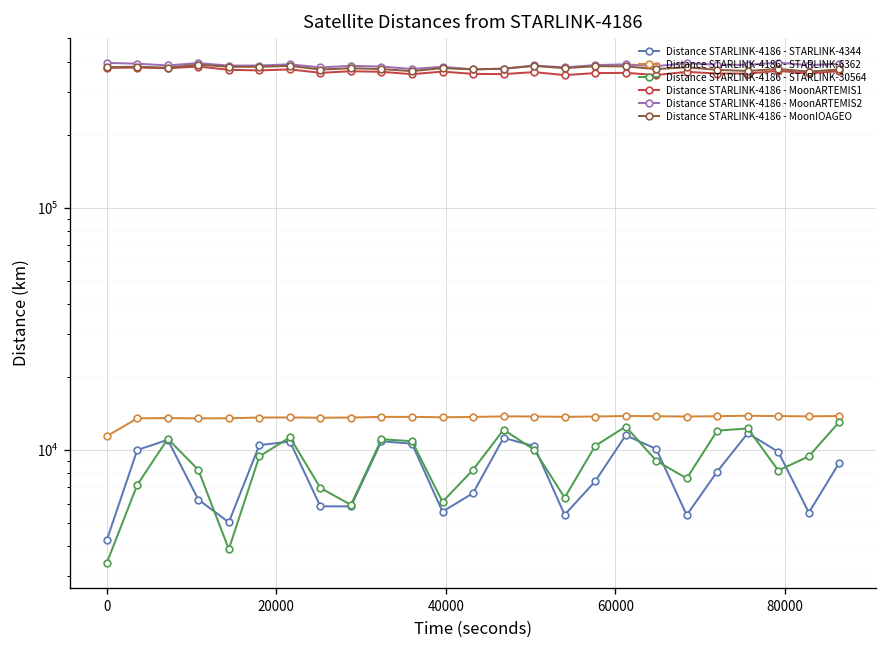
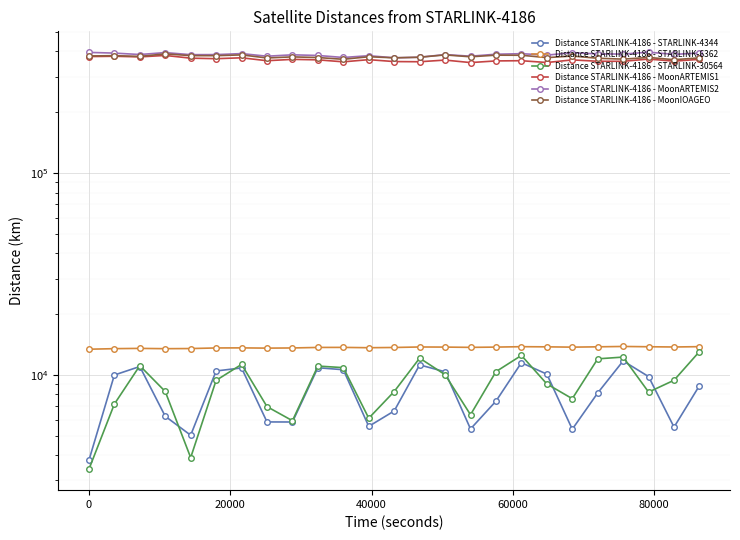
Distance STARLINK-4186 - STARLINK-4344, 0: 4200 -> 3800
Distance STARLINK-4186 - STARLINK-6362, 0: 11000 -> 13000
